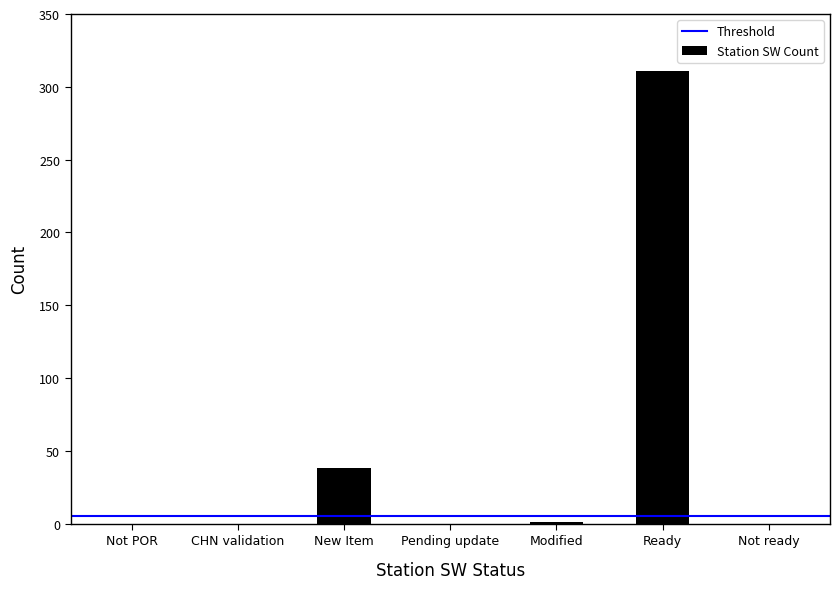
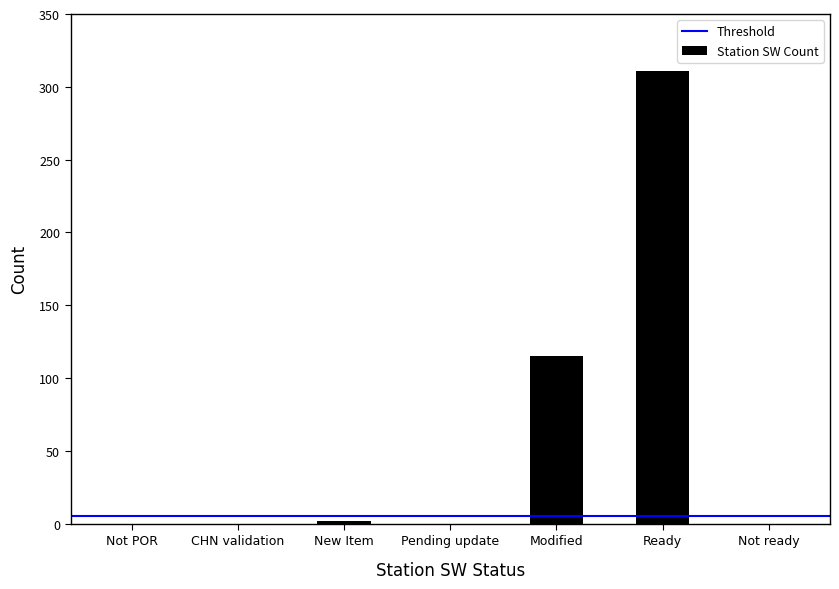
New Item: 38 -> 2
Modified: 1 -> 115
